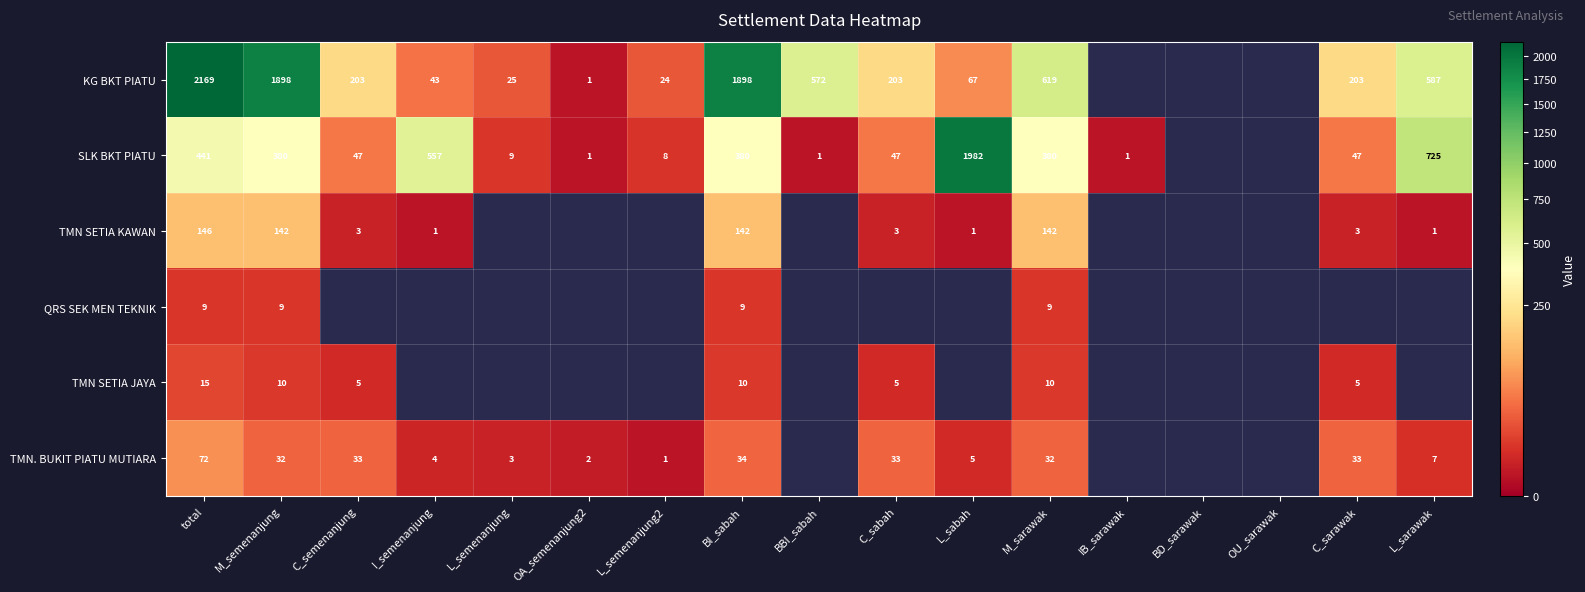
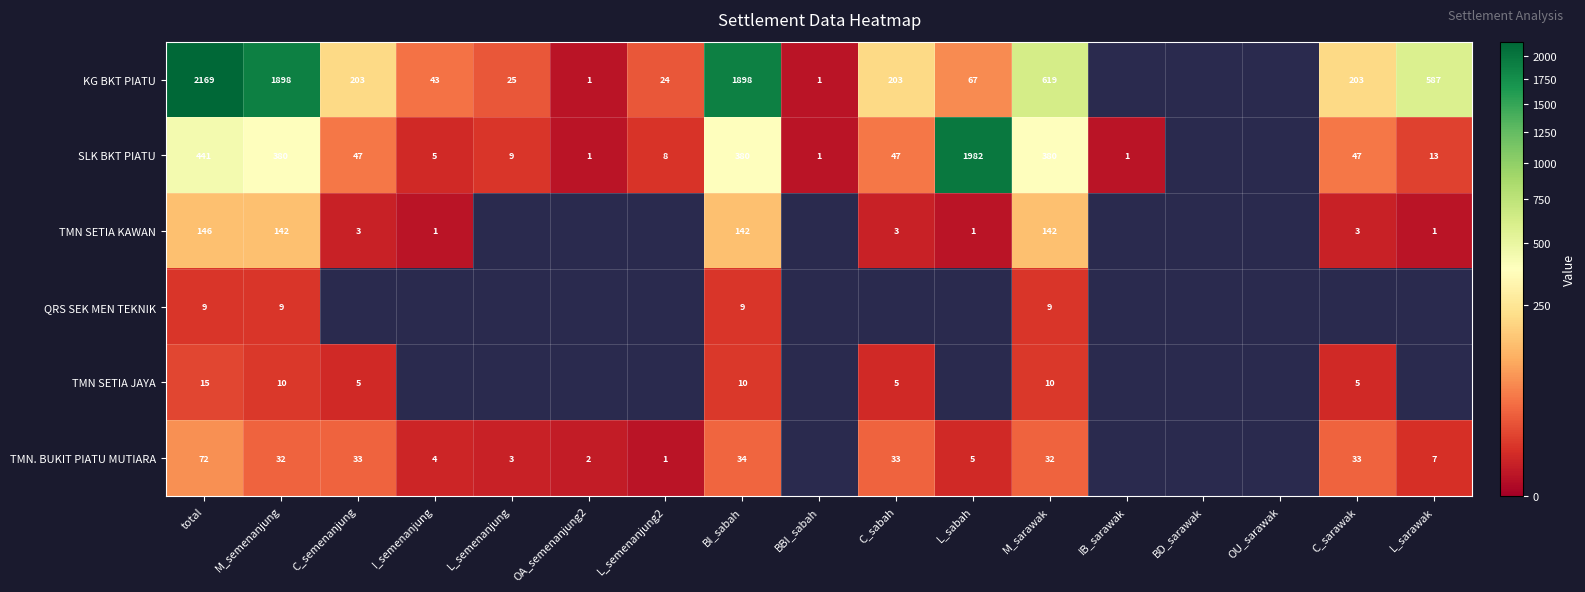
KG BKT PIATU, BBI_sabah: 572 -> 1
SLK BKT PIATU, I_semenanjung: 557 -> 5
SLK BKT PIATU, L_sarawak: 725 -> 13
